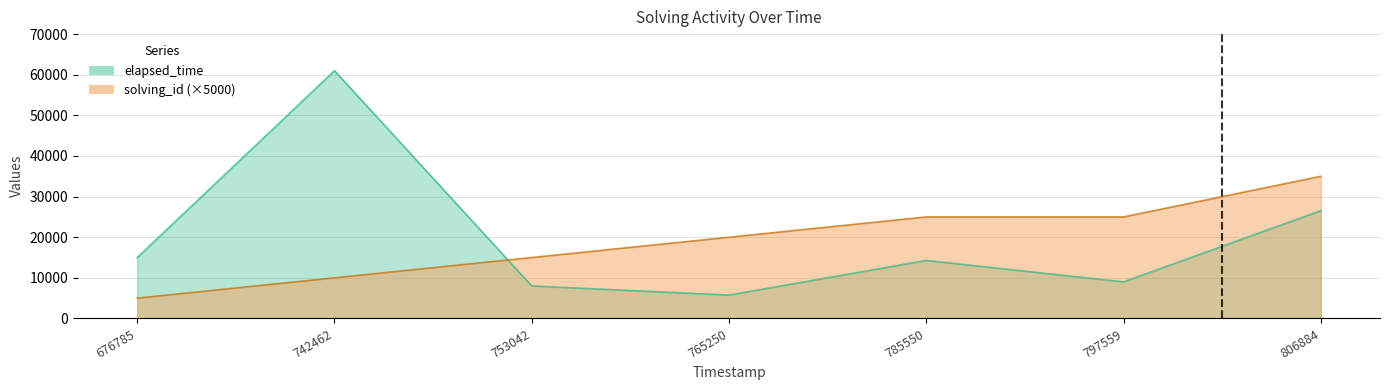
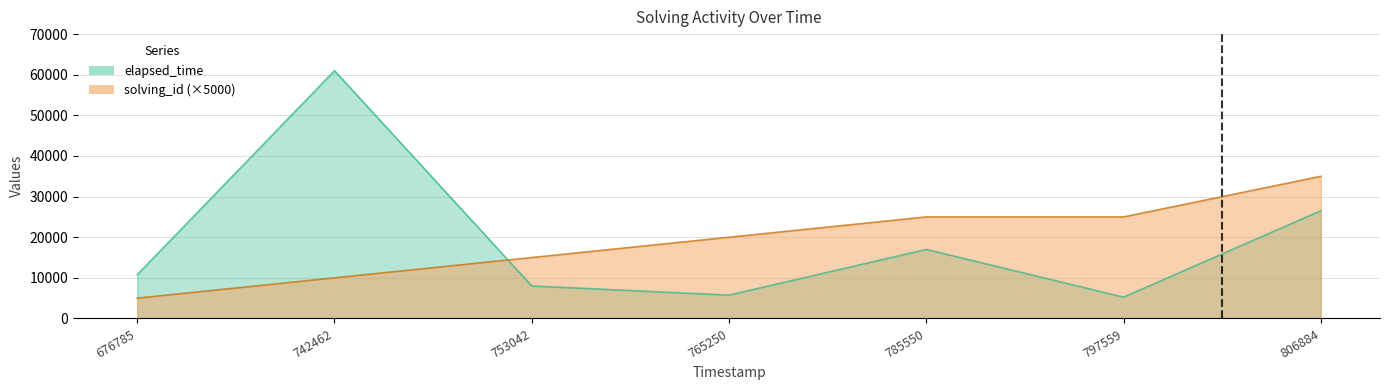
elapsed_time, 676785: 15000 -> 11000
elapsed_time, 785550: 14000 -> 17000
elapsed_time, 797559: 9000 -> 5000
